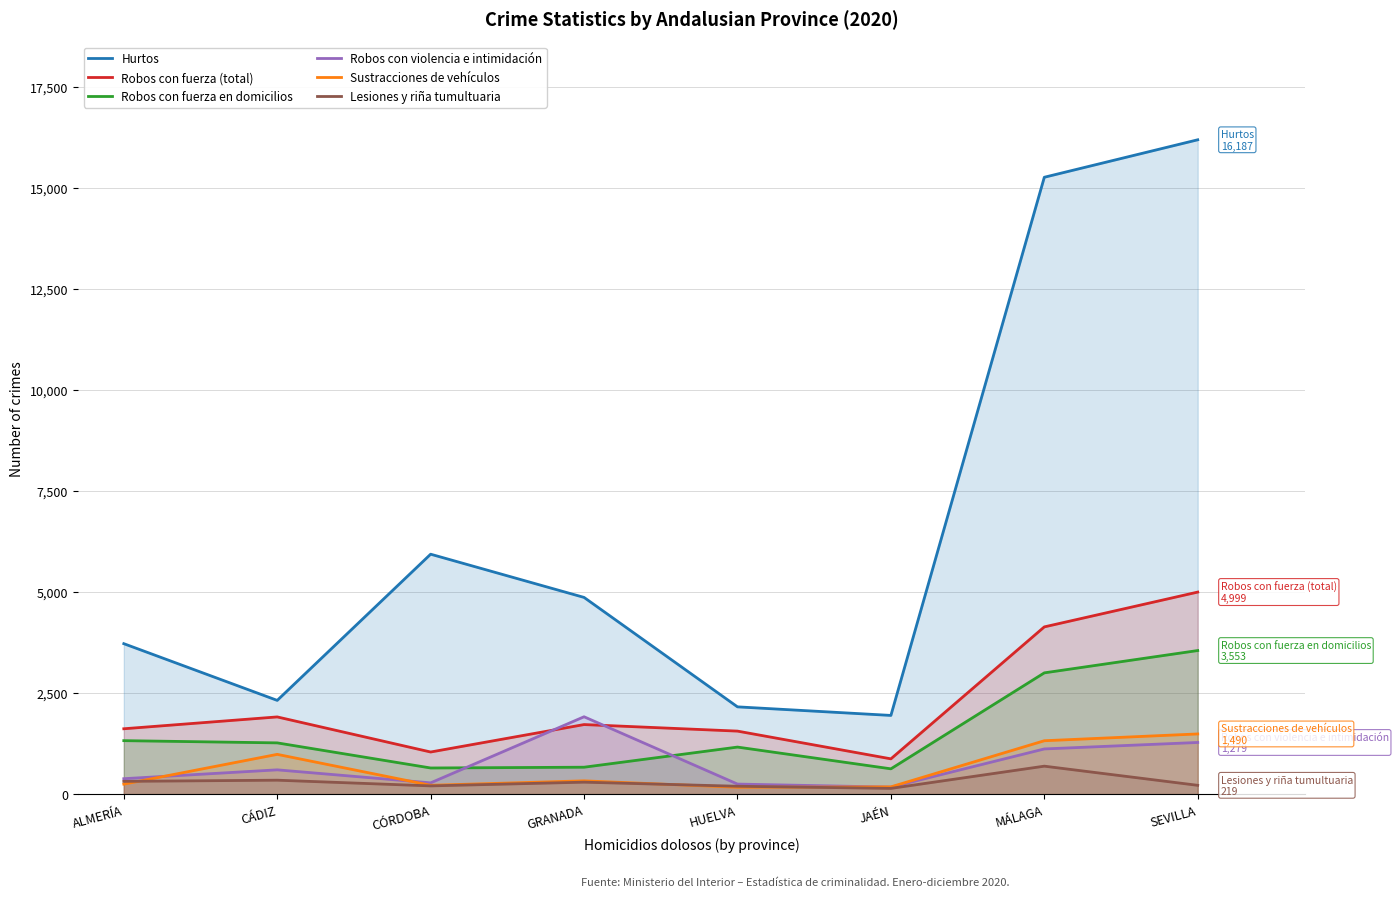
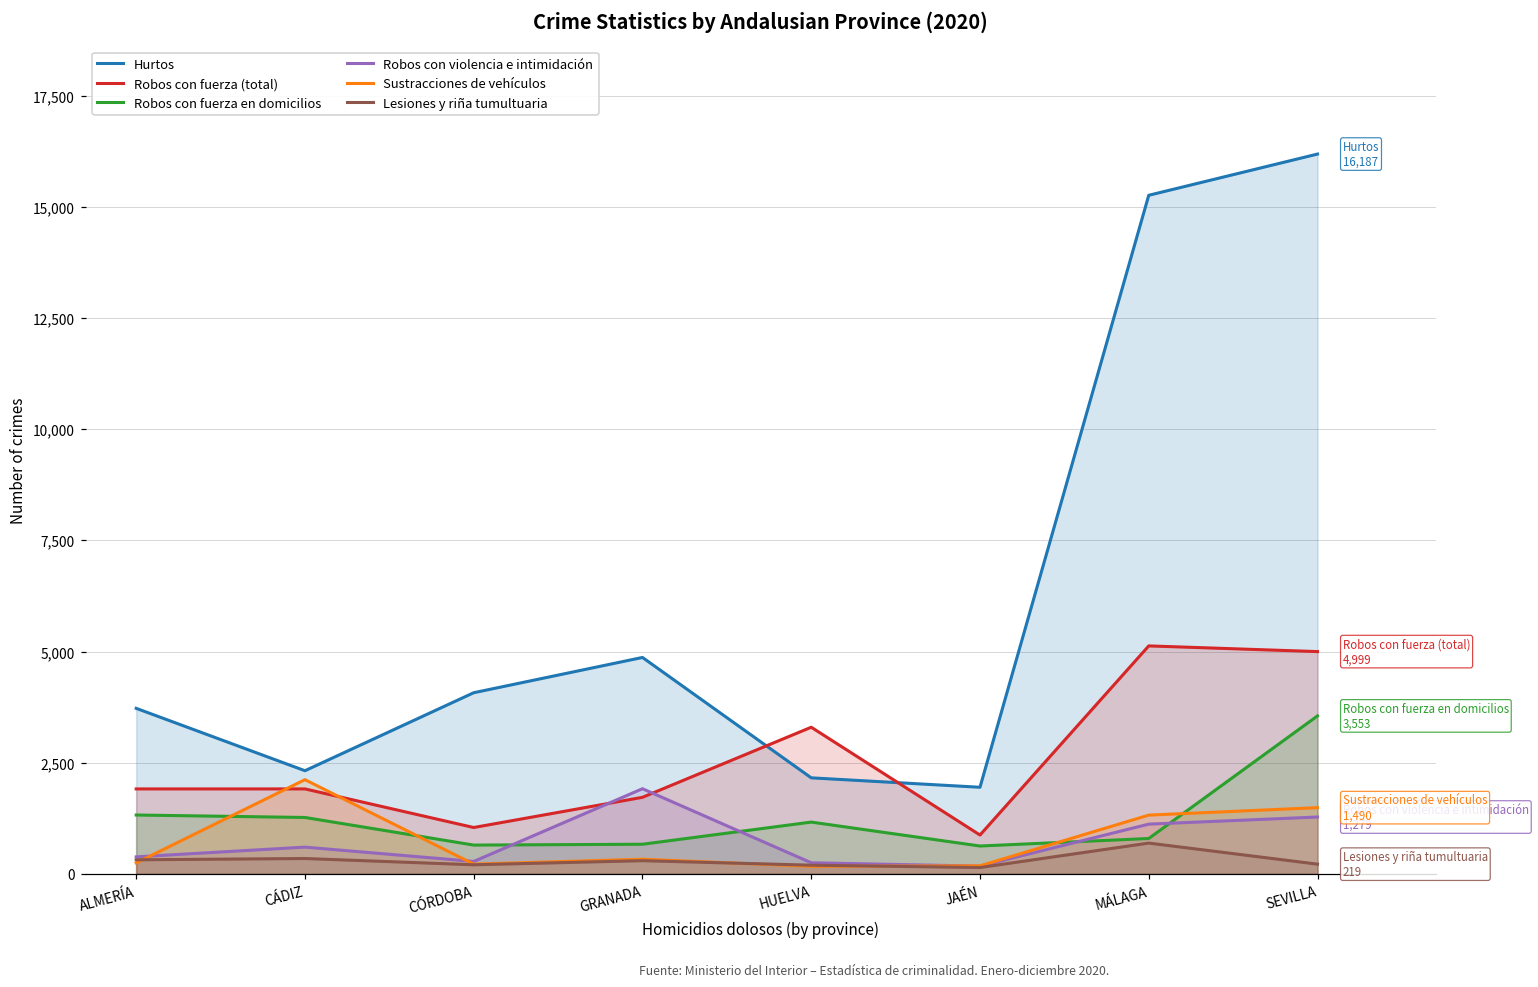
Robos con fuerza (total), ALMERÍA: 1,600 -> 1,900
Sustracciones de vehículos, CÁDIZ: 1,000 -> 2,100
Hurtos, CÓRDOBA: 5,900 -> 4,100
Robos con fuerza (total), HUELVA: 1,600 -> 3,300
Robos con fuerza (total), MÁLAGA: 4,100 -> 5,100
Robos con fuerza en domicilios, MÁLAGA: 3,000 -> 800
